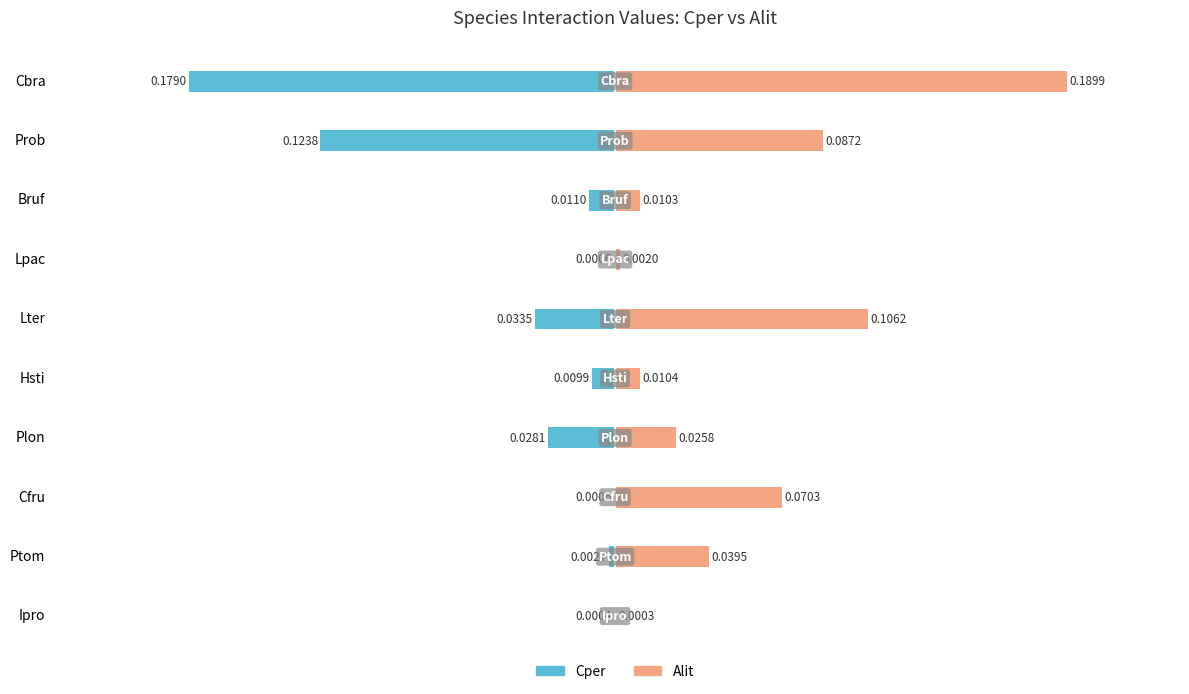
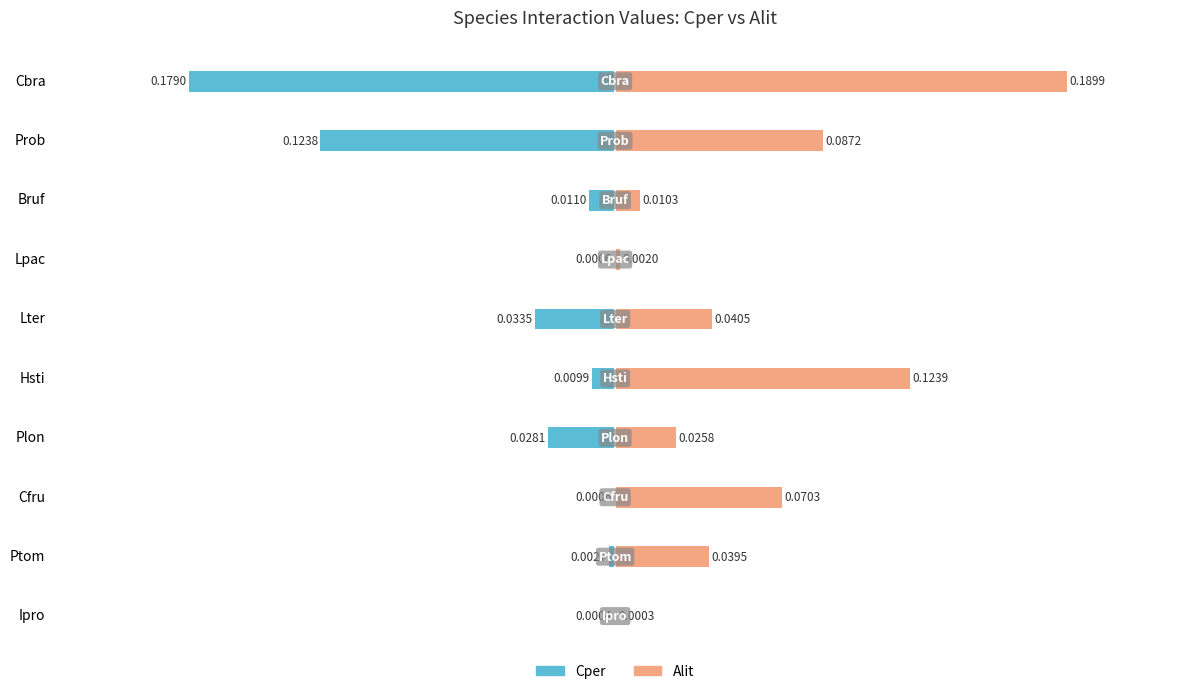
Alit, Lter: 0.1062 -> 0.0405
Alit, Hsti: 0.0104 -> 0.1239
